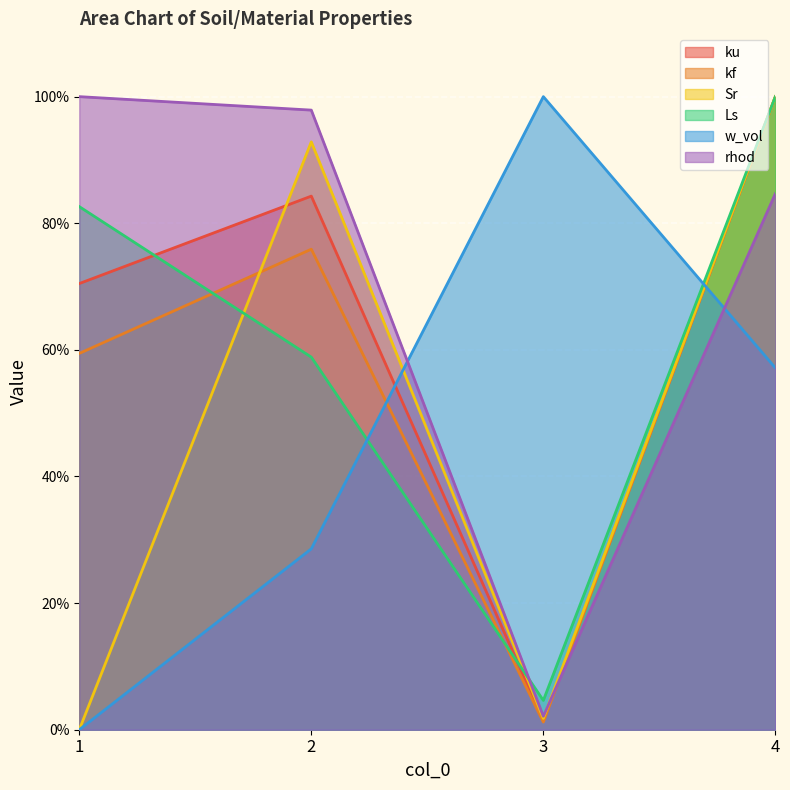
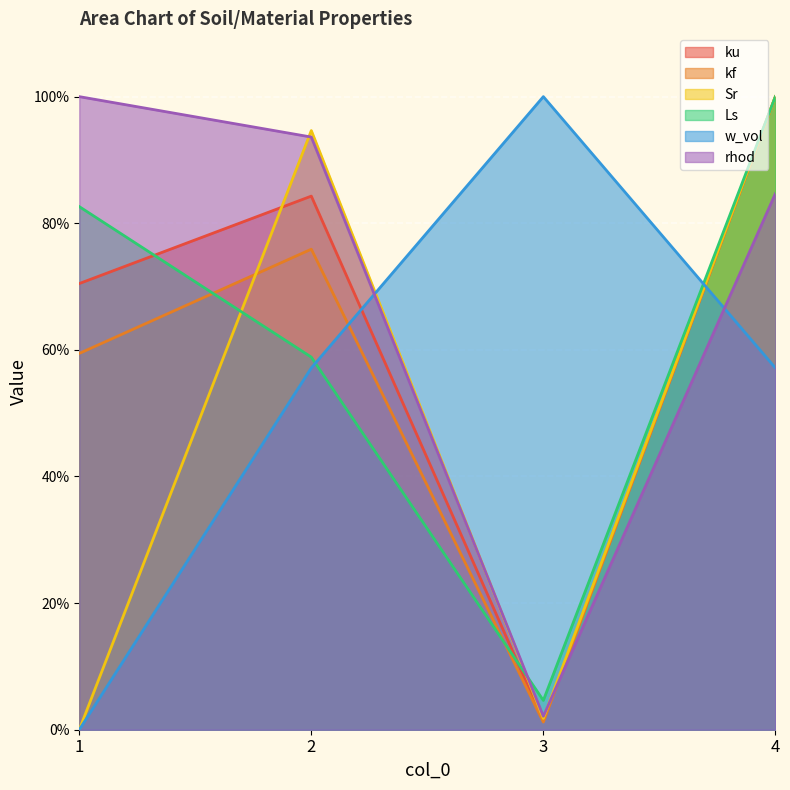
Sr, 2: 93% -> 95%
w_vol, 2: 29% -> 57%
rhod, 2: 98% -> 94%
